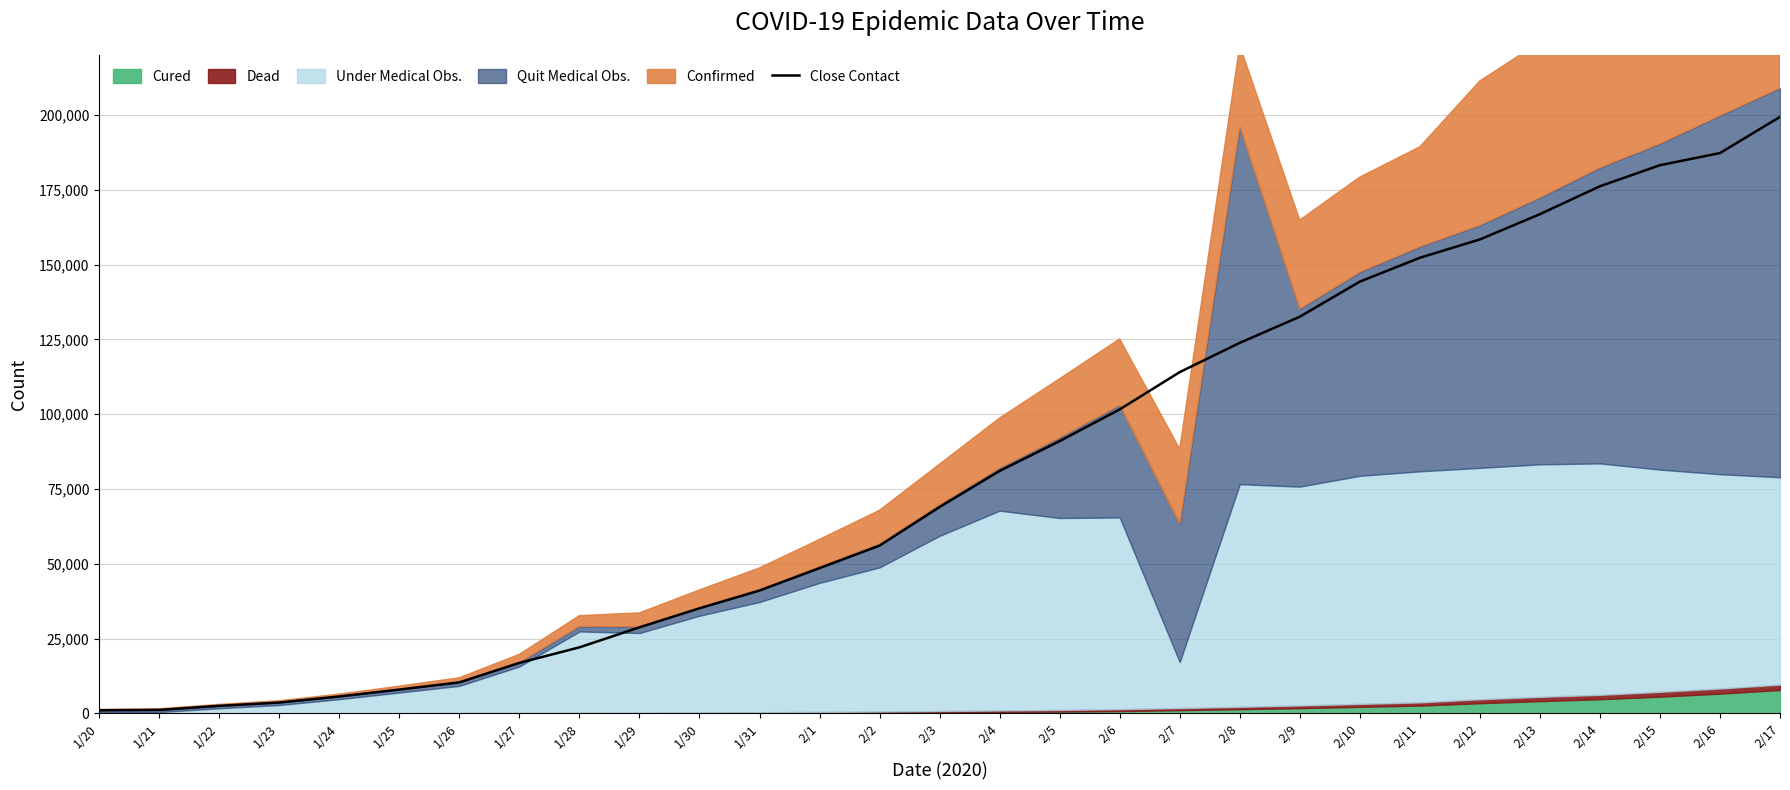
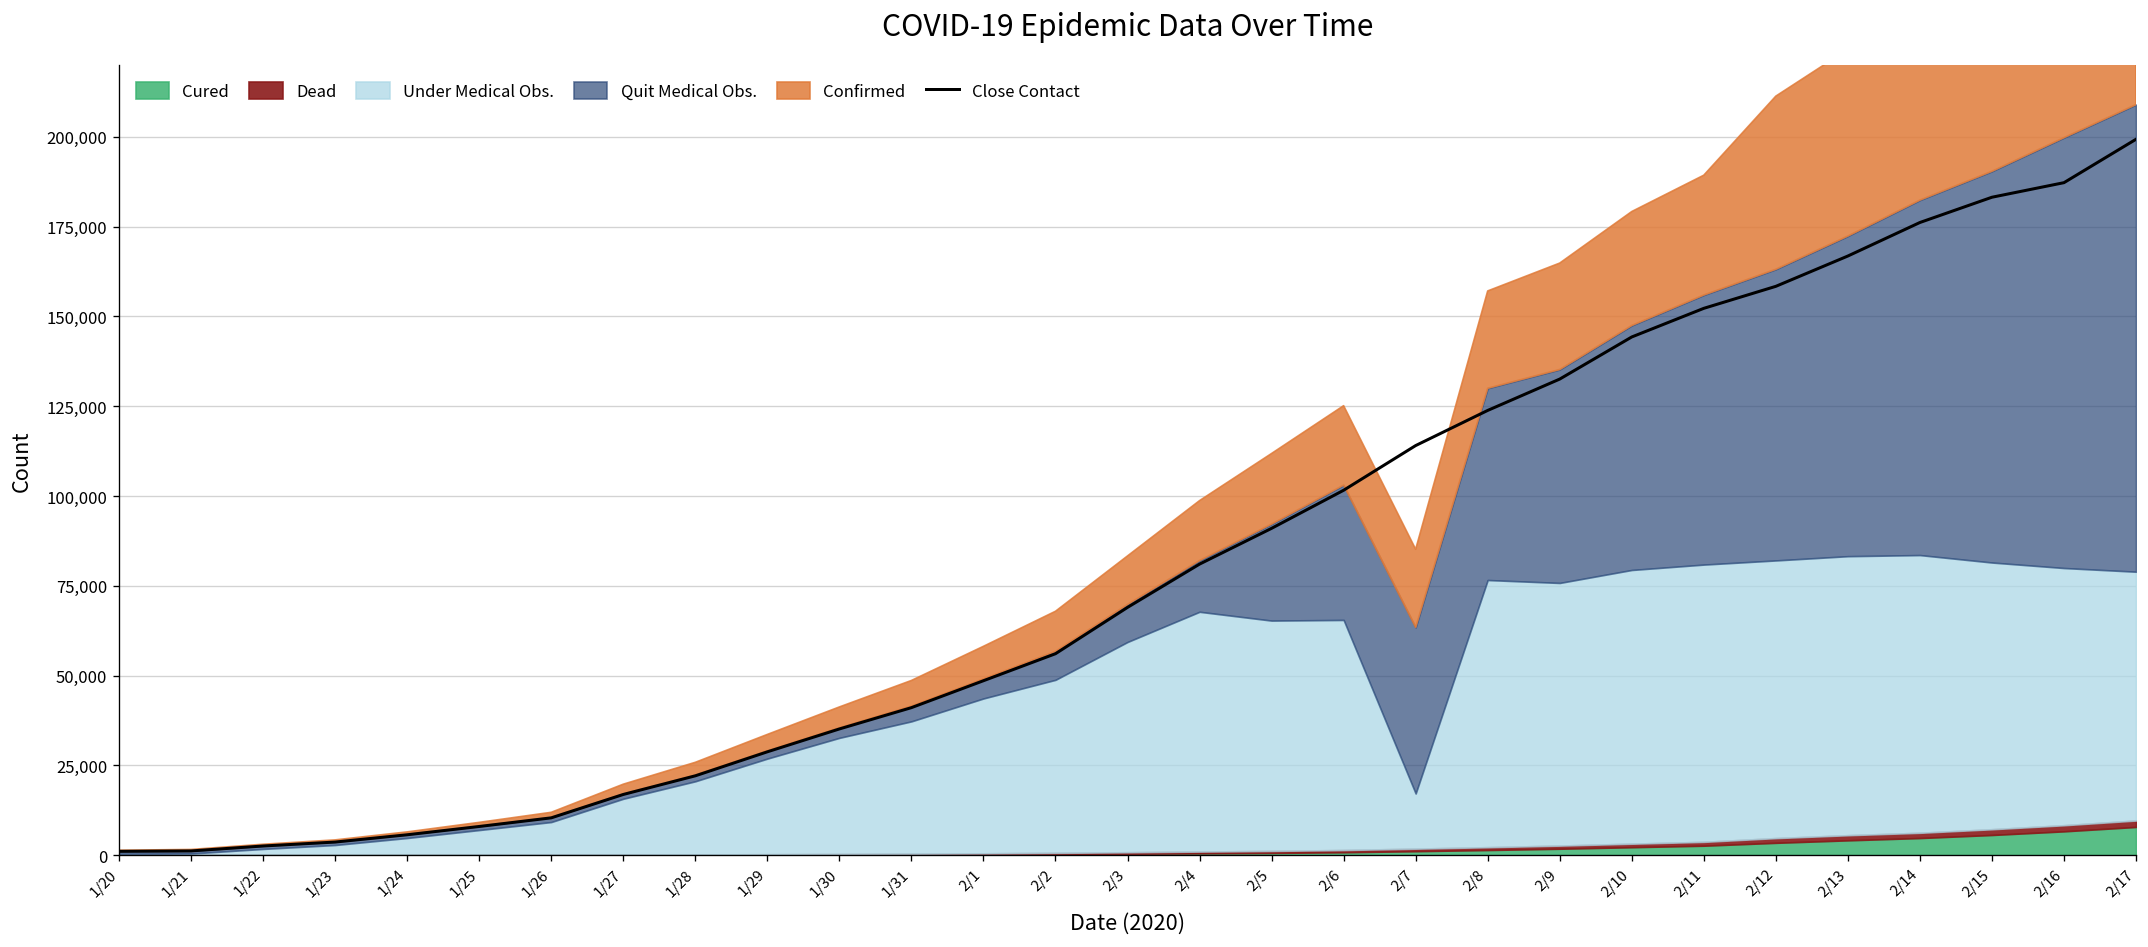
Under Medical Obs., 1/28: 27,000 -> 20,000
Confirmed, 2/7: 25,000 -> 22,000
Quit Medical Obs., 2/8: 120,000 -> 53,000
